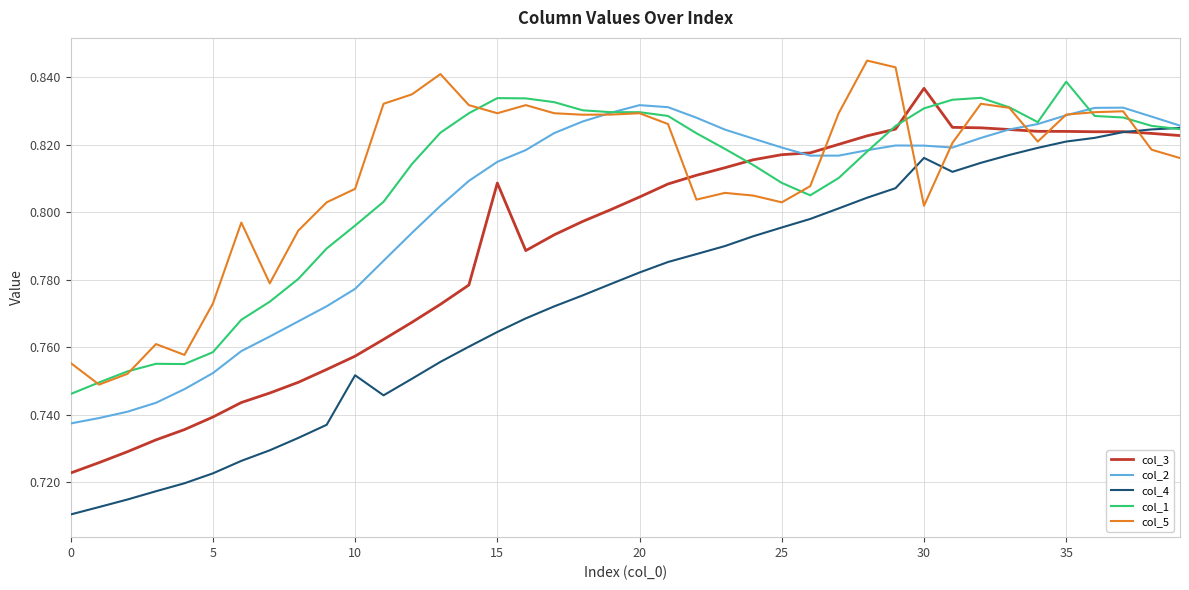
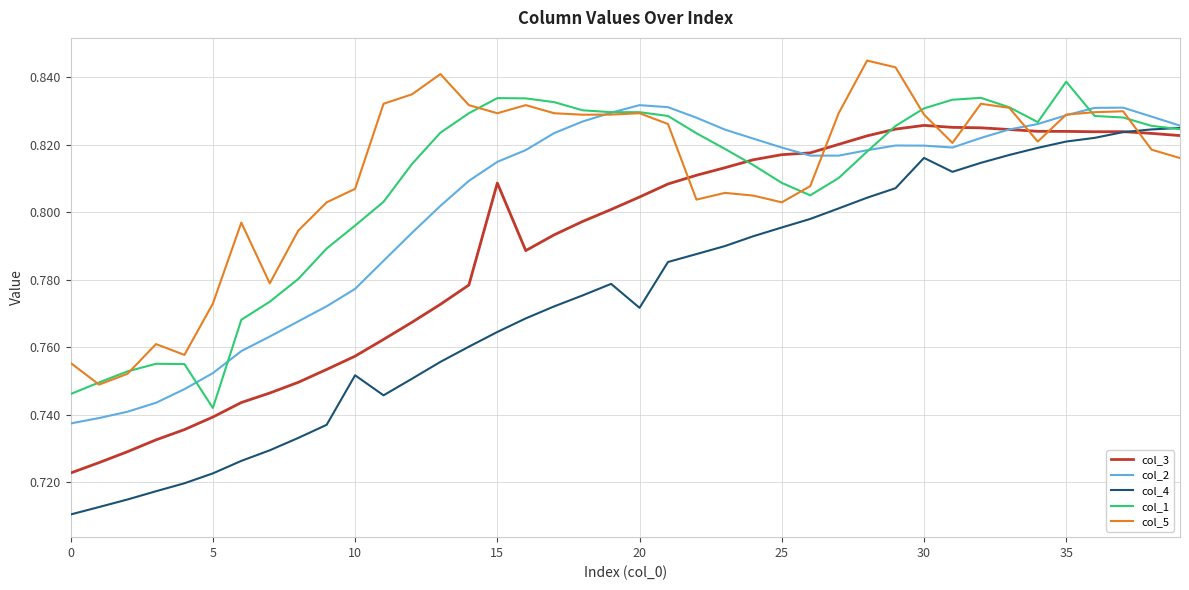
col_1, 5: 0.759 -> 0.742
col_4, 20: 0.782 -> 0.772
col_3, 30: 0.837 -> 0.826
col_5, 30: 0.802 -> 0.829
